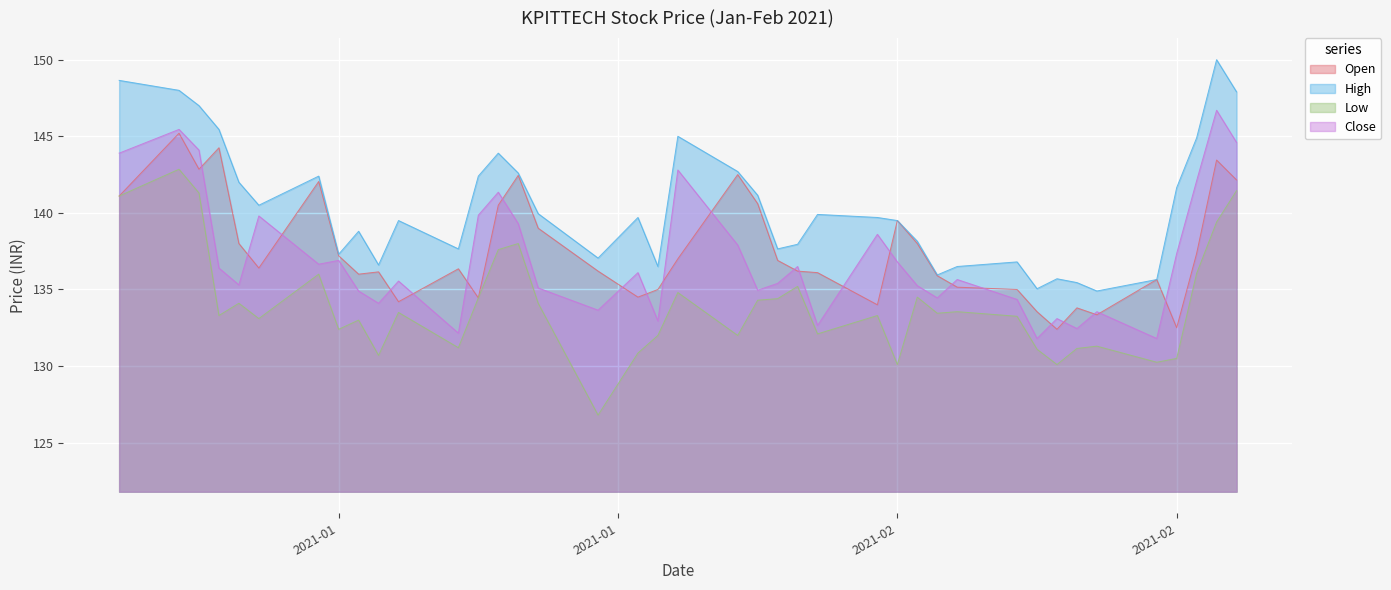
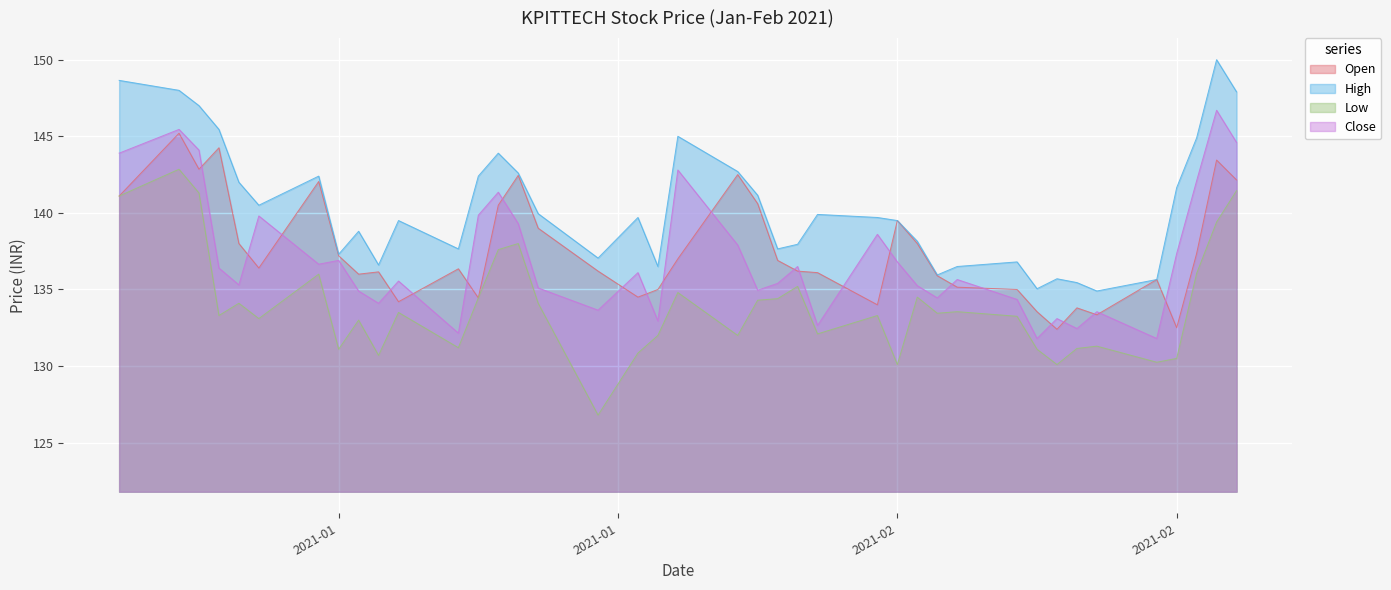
Low, 2021-01: 132.4 -> 131.1
